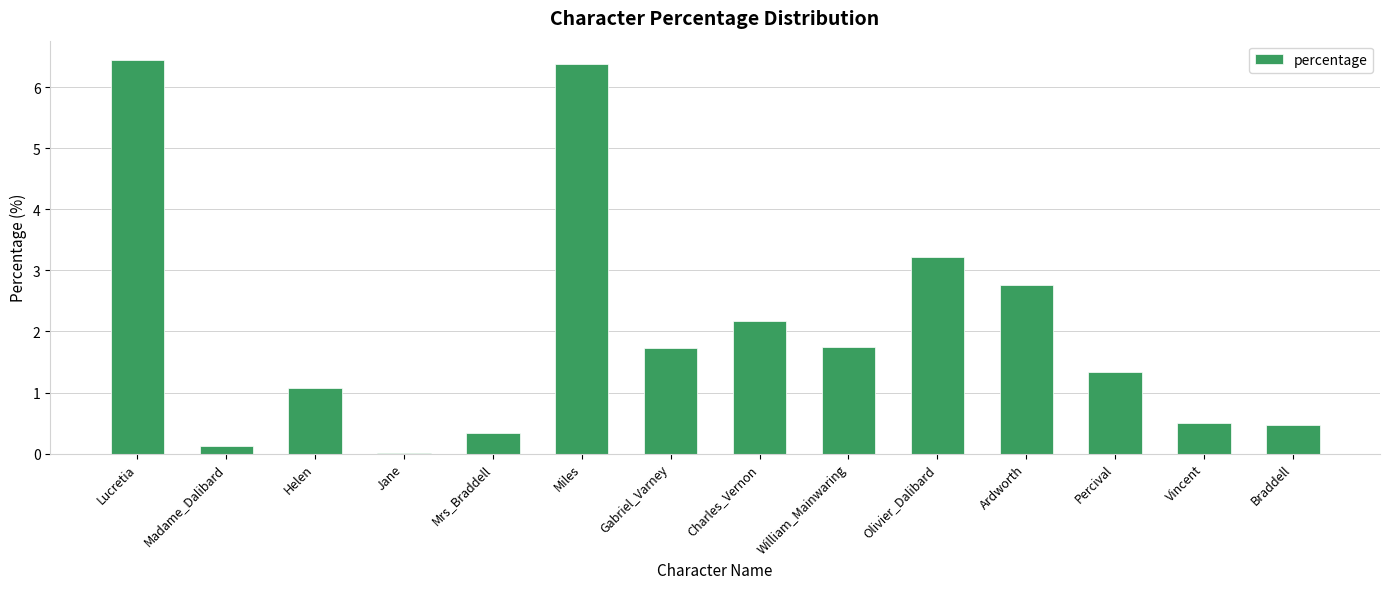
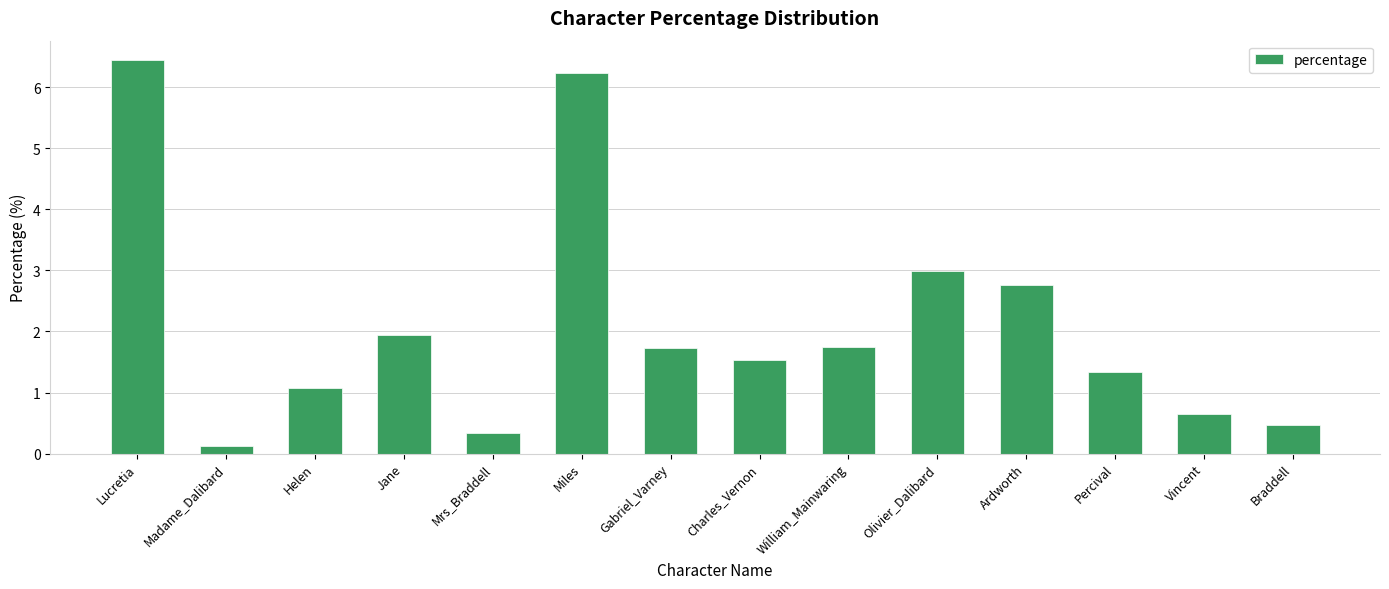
Jane: 0.0 -> 1.9
Miles: 6.4 -> 6.2
Charles_Vernon: 2.2 -> 1.5
Olivier_Dalibard: 3.2 -> 3.0
Vincent: 0.5 -> 0.7
